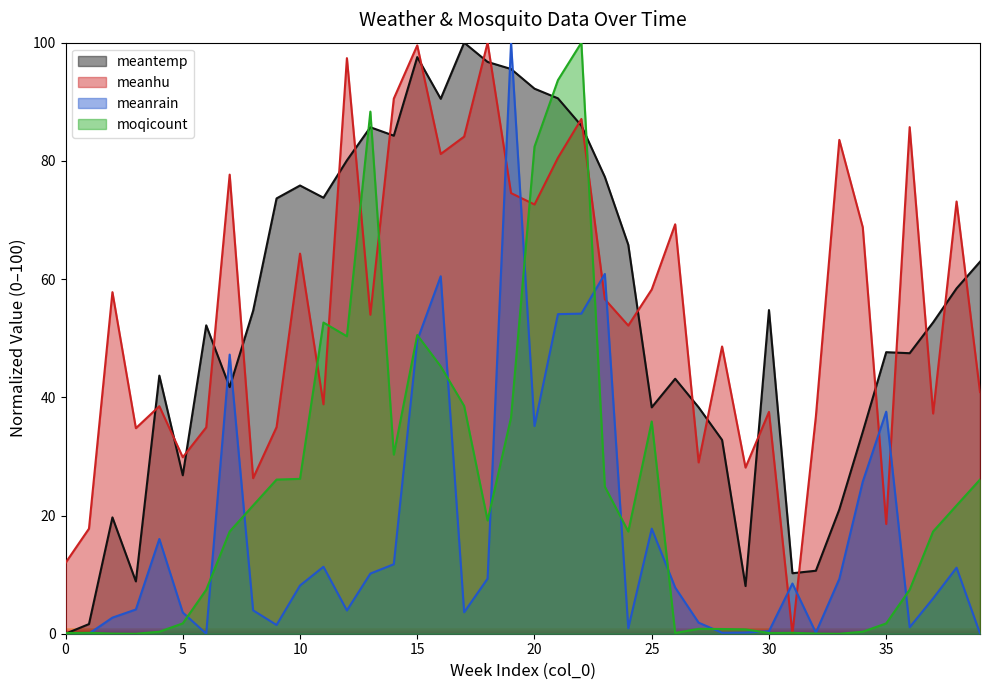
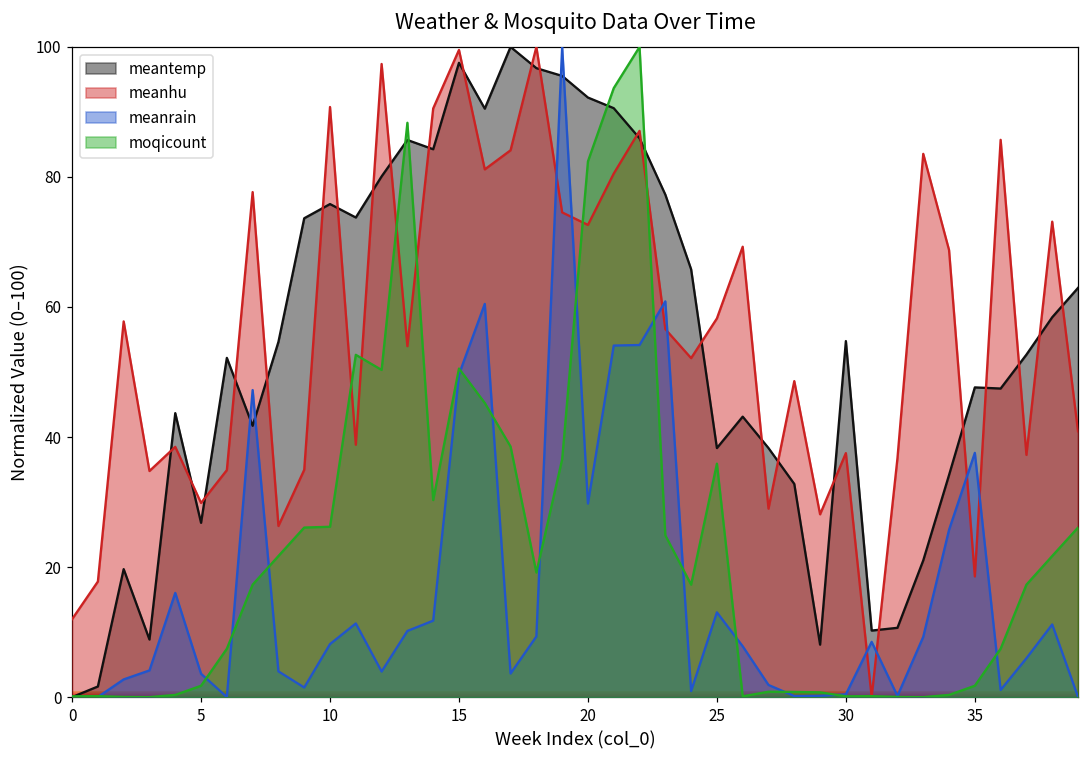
meanhu, 10: 64 -> 91
meanrain, 20: 35 -> 30
meanrain, 25: 18 -> 13
